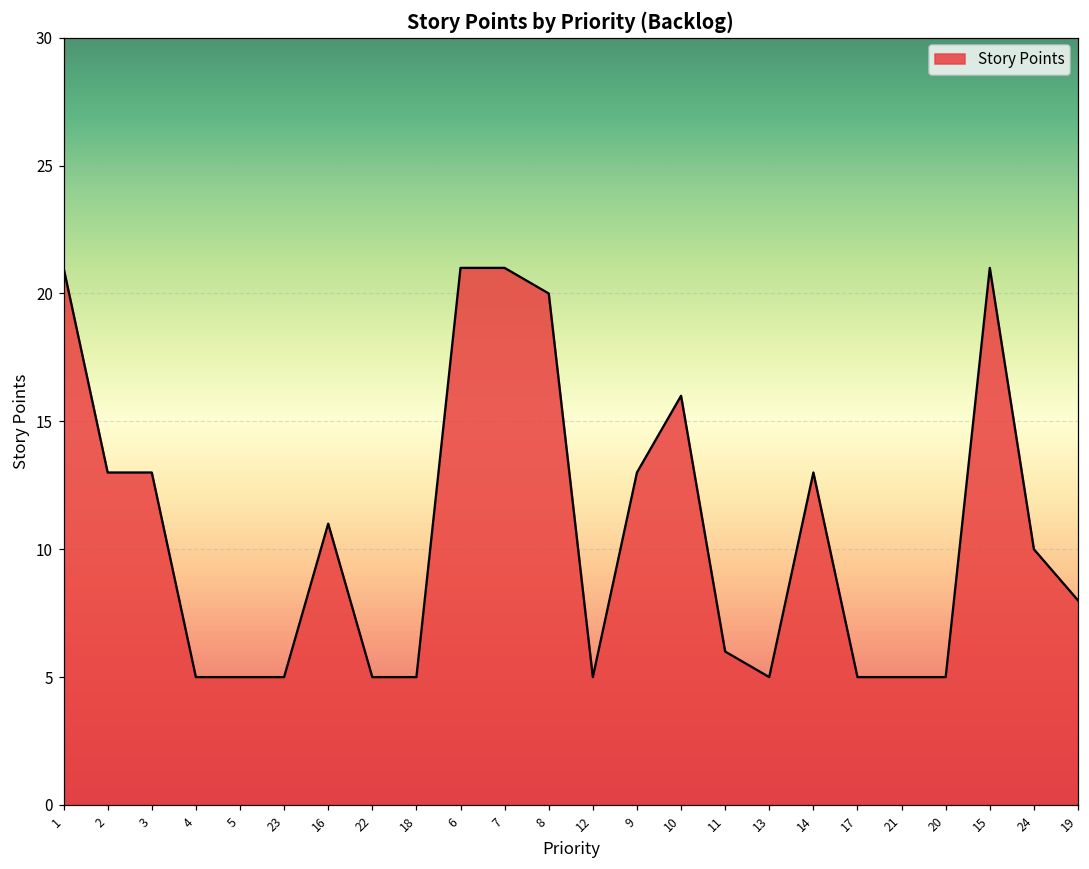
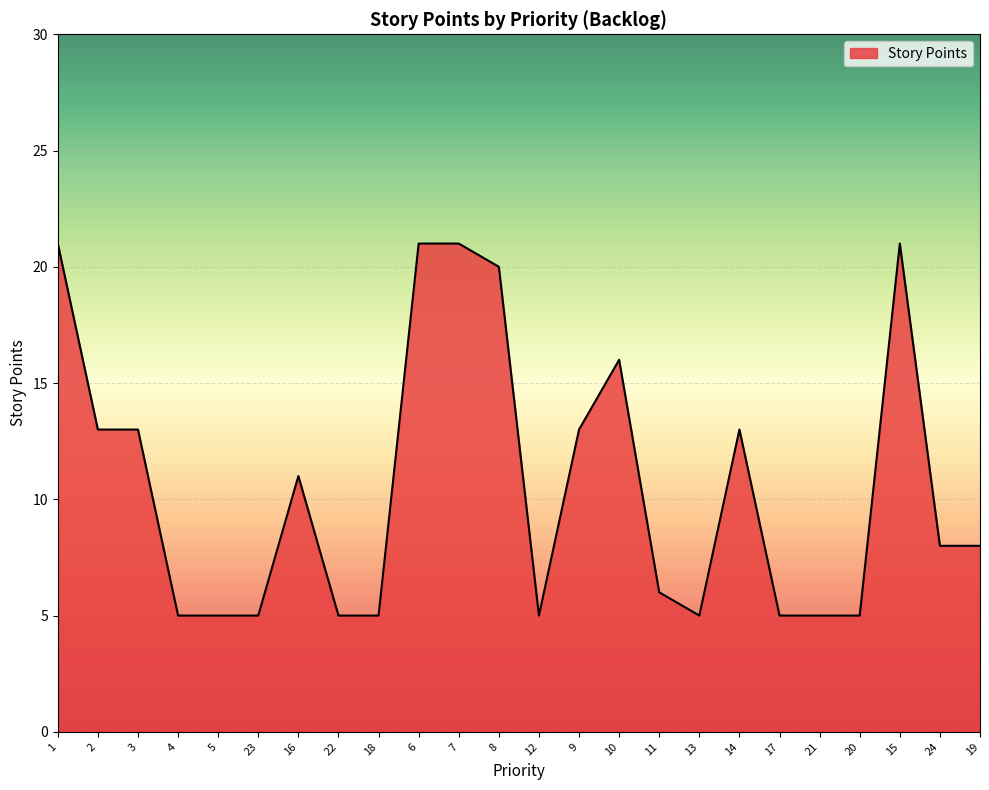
24: 10 -> 8
